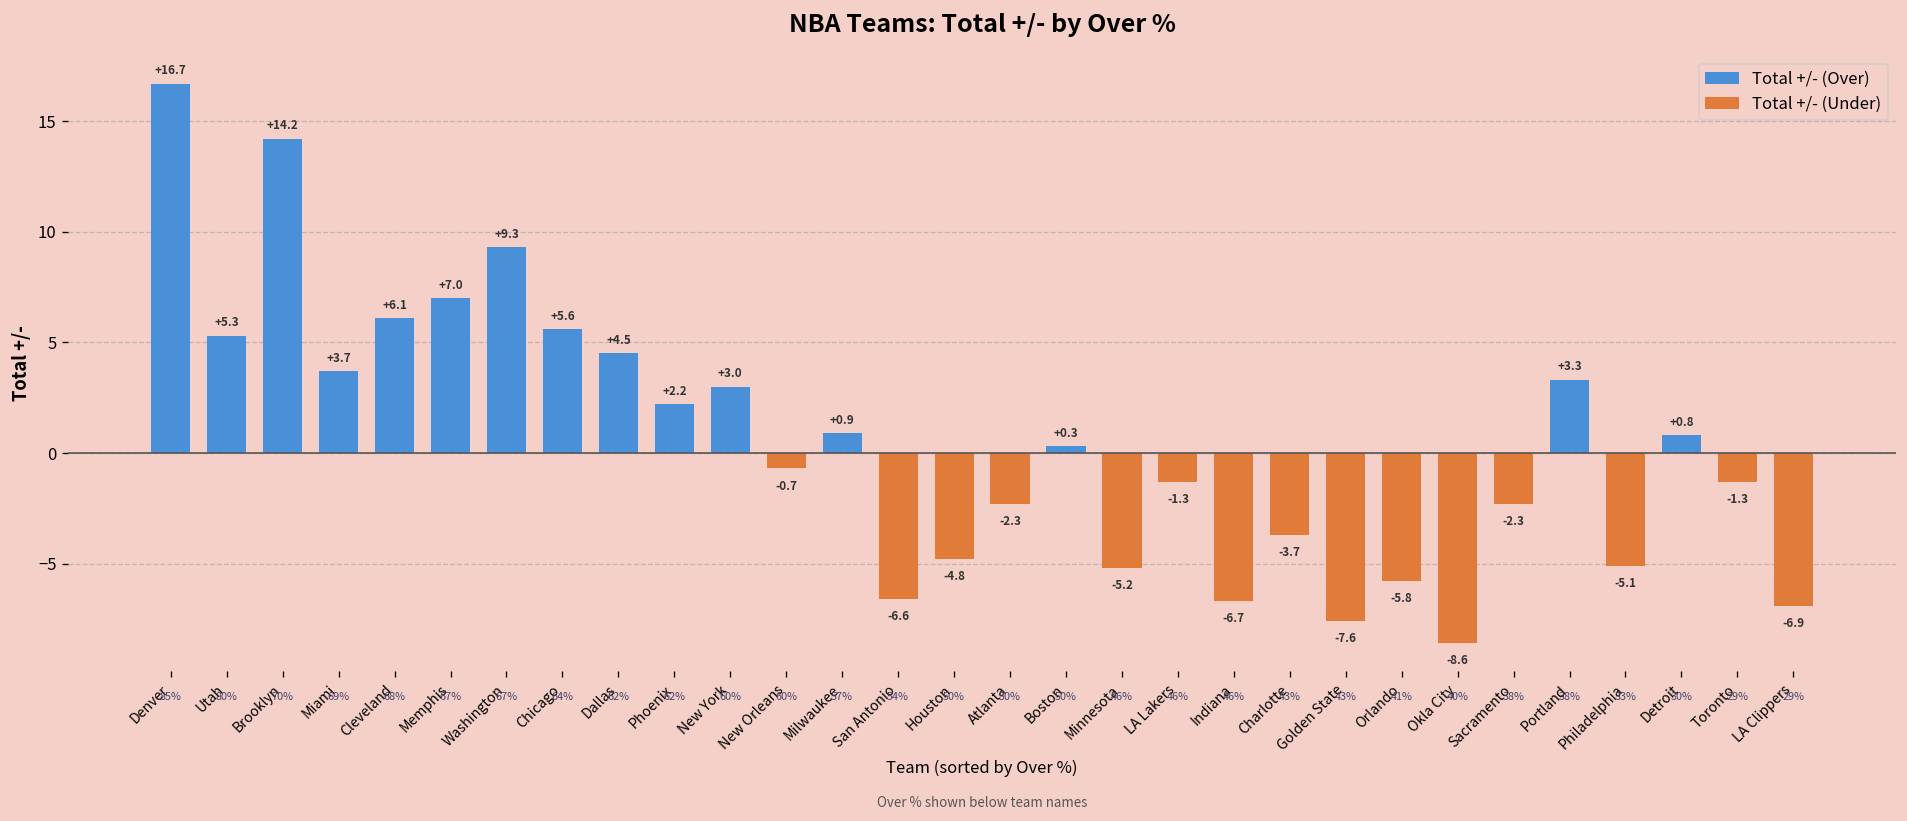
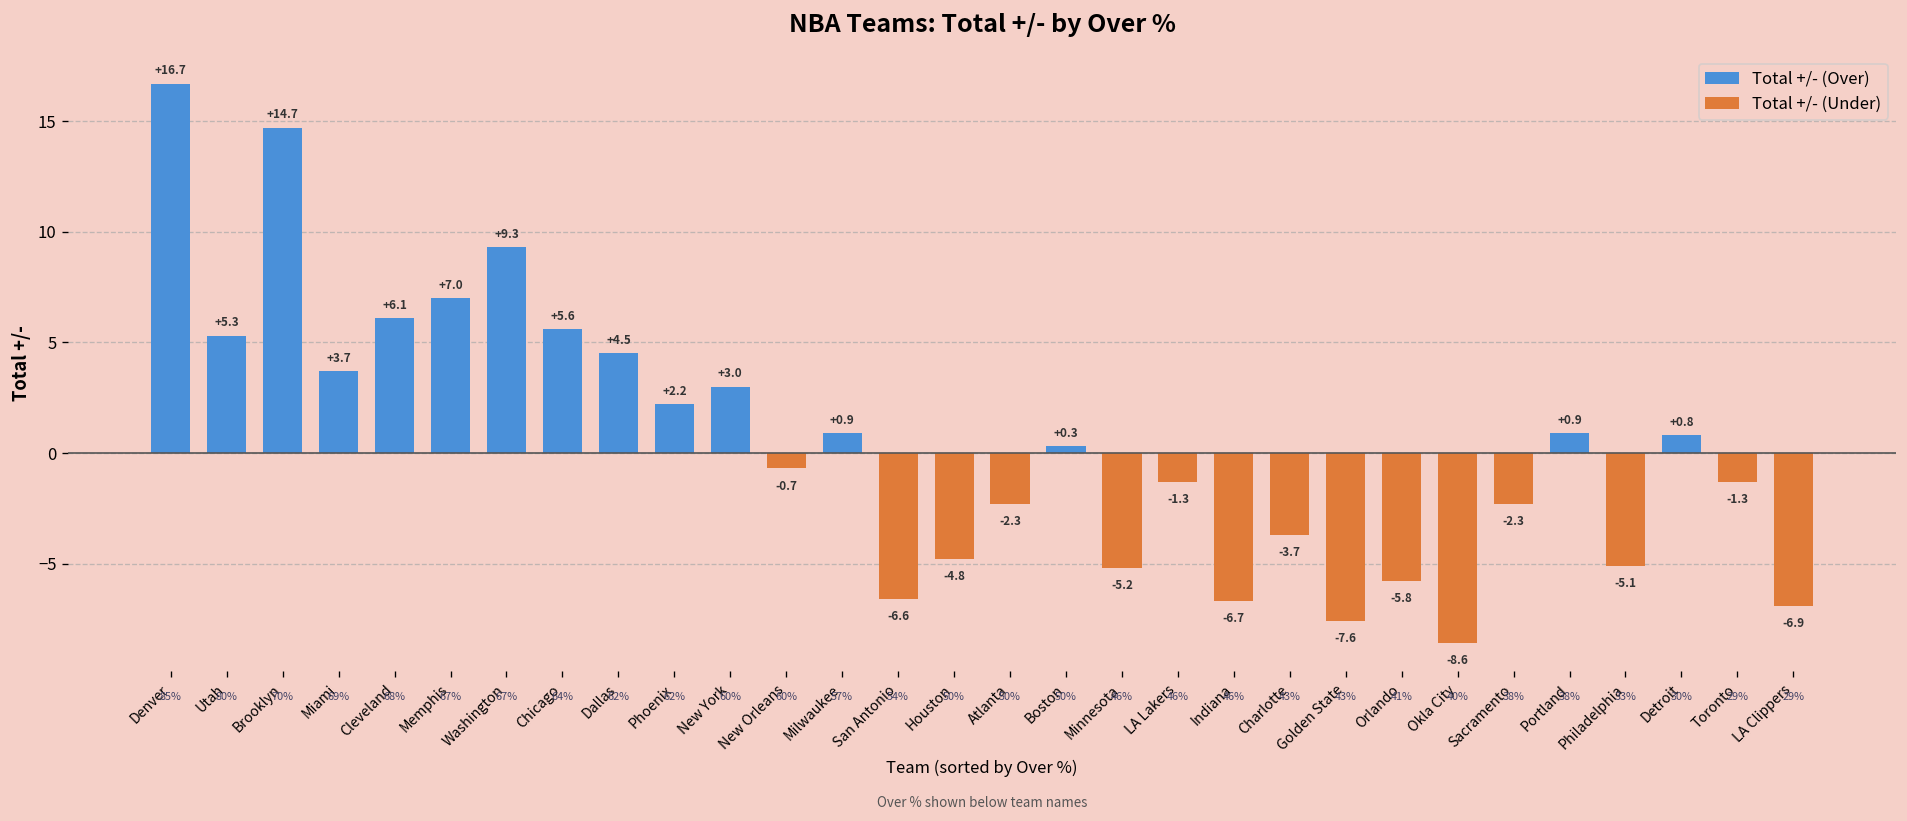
Total +/- (Over), Brooklyn: +14.2 -> +14.7
Total +/- (Over), Portland: +3.3 -> +0.9
